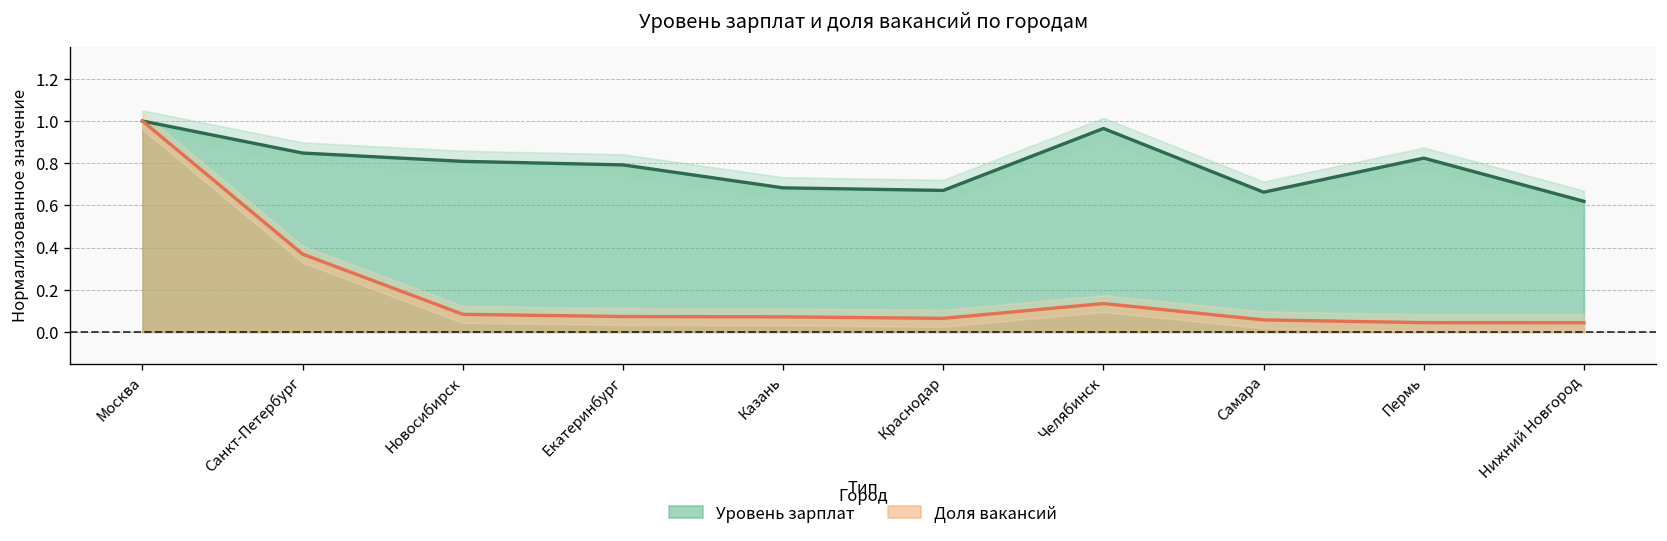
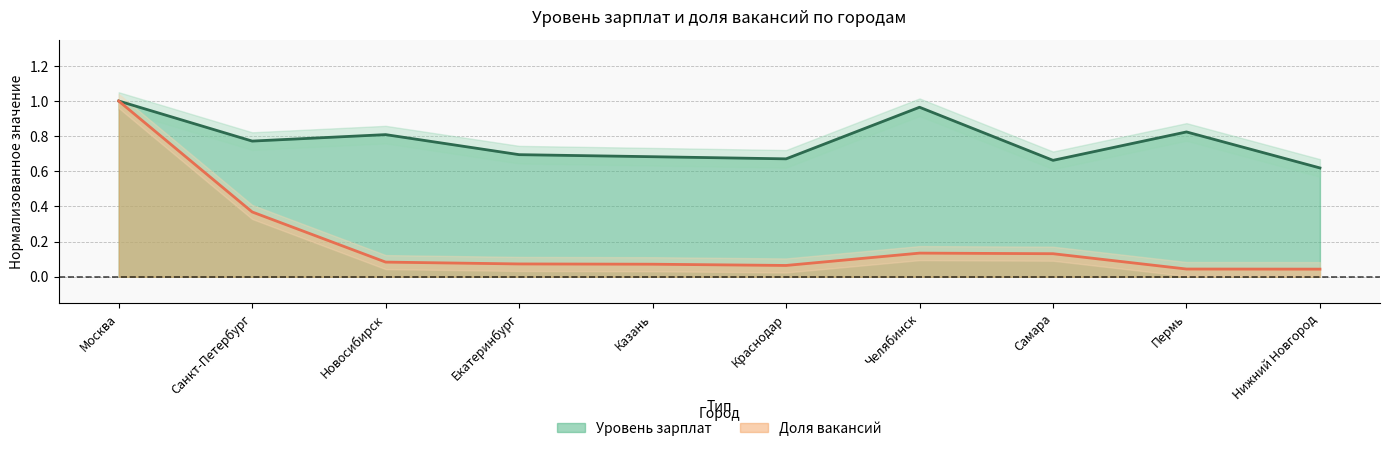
Уровень зарплат, Санкт-Петербург: 0.85 -> 0.77
Уровень зарплат, Екатеринбург: 0.79 -> 0.69
Доля вакансий, Самара: 0.06 -> 0.13
